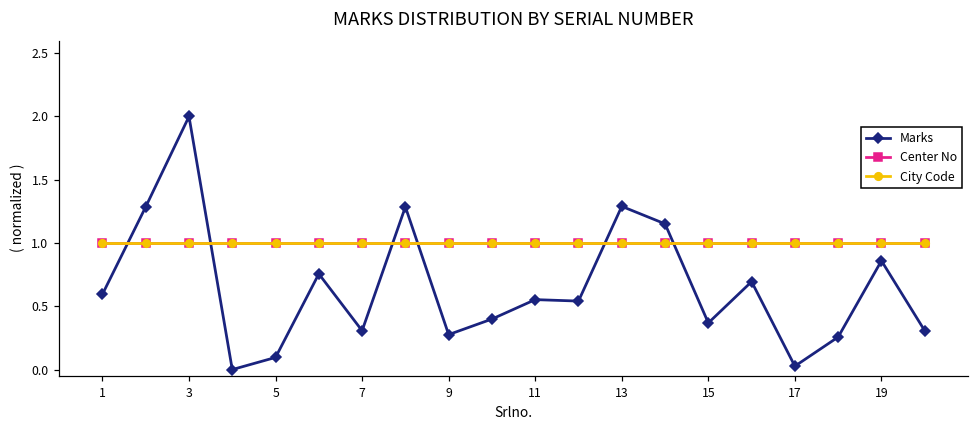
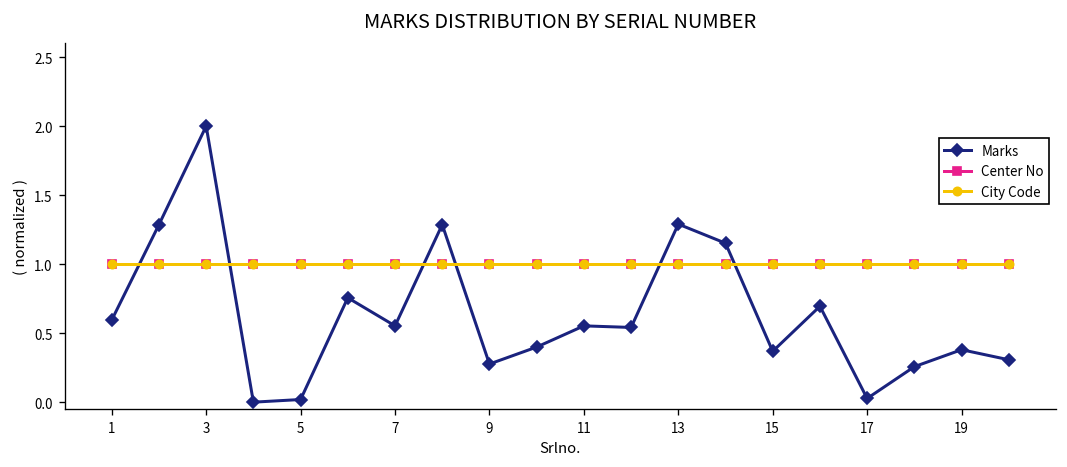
Marks, 5: 0.10 -> 0.02
Marks, 7: 0.31 -> 0.55
Marks, 19: 0.86 -> 0.38
